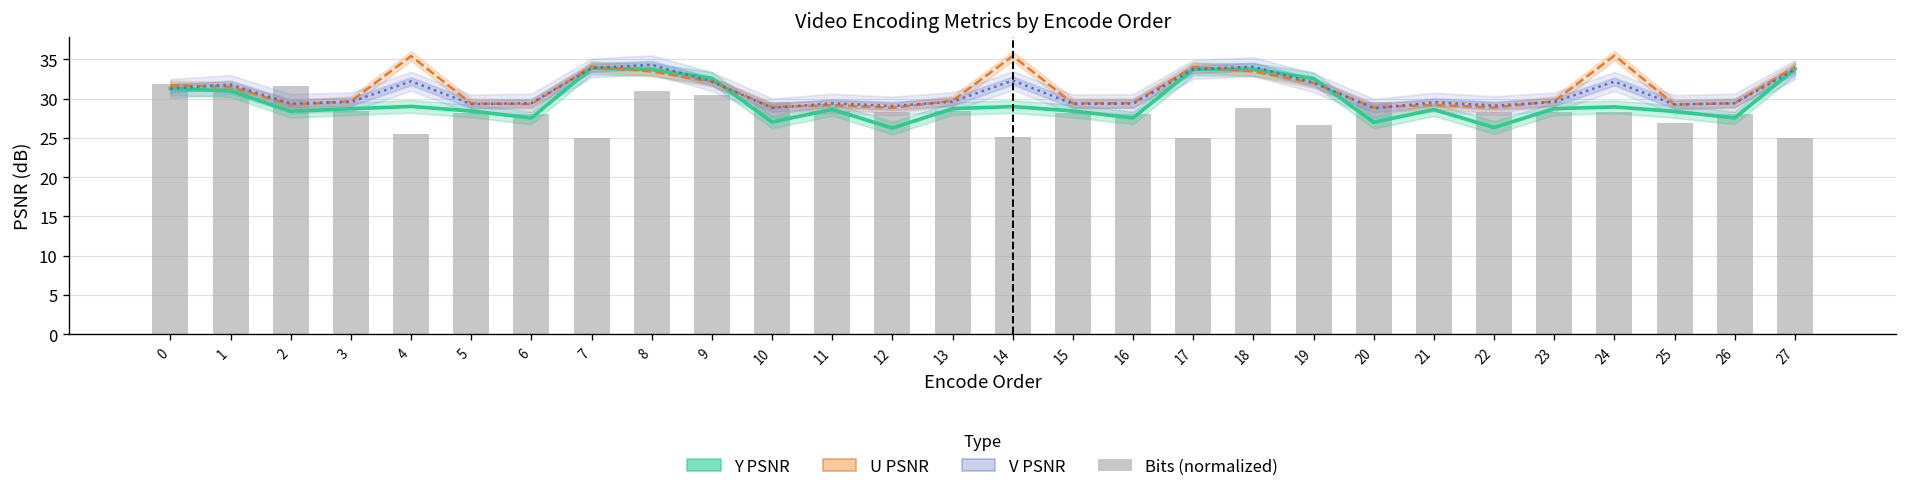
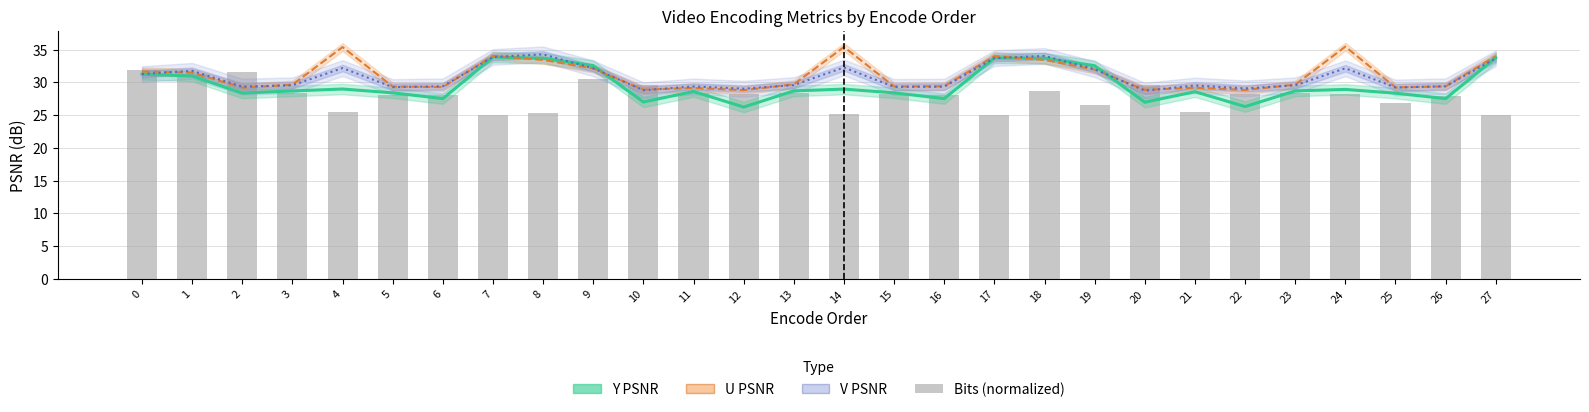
Bits (normalized), 8: 31 -> 25
